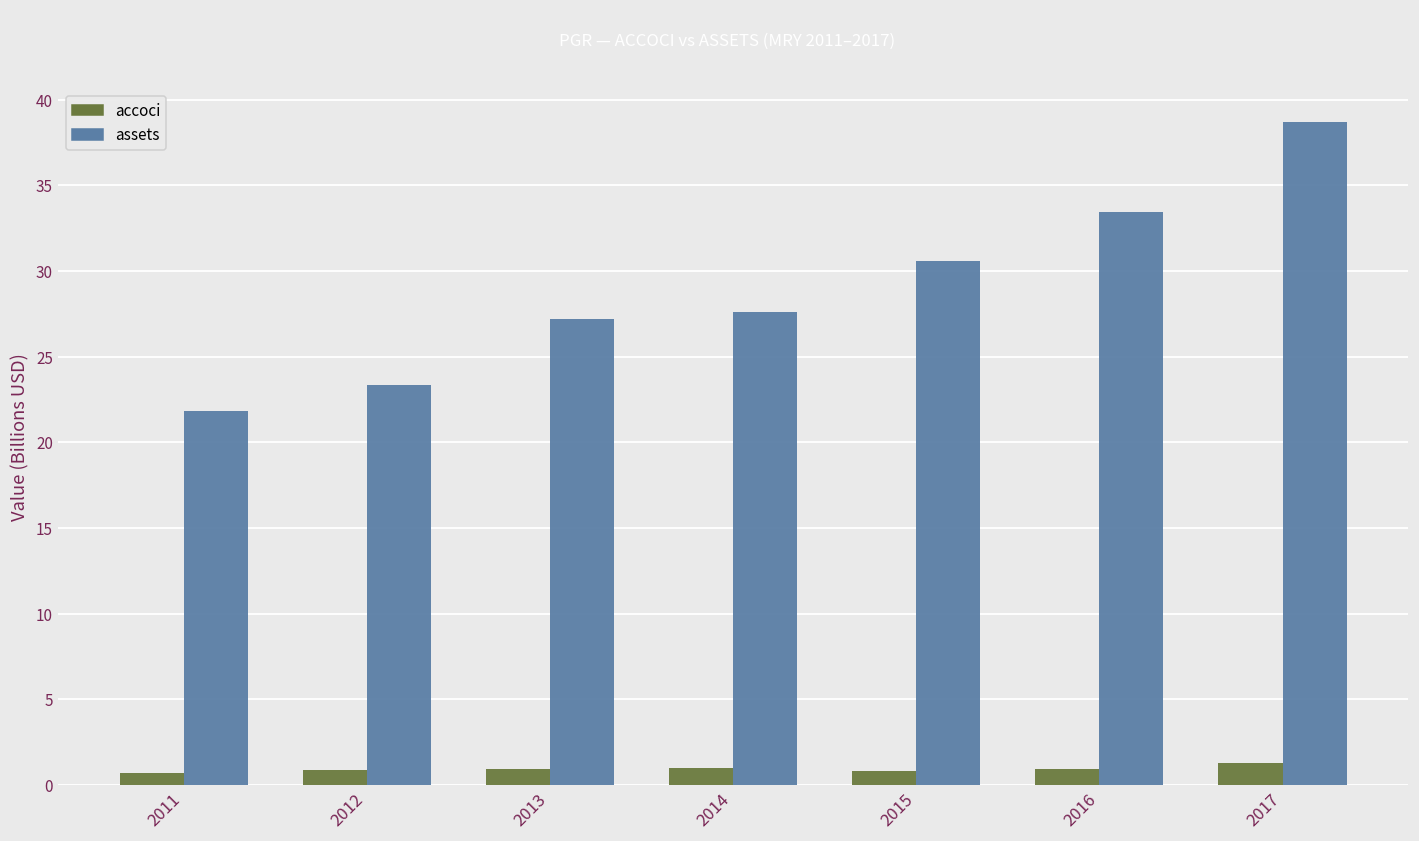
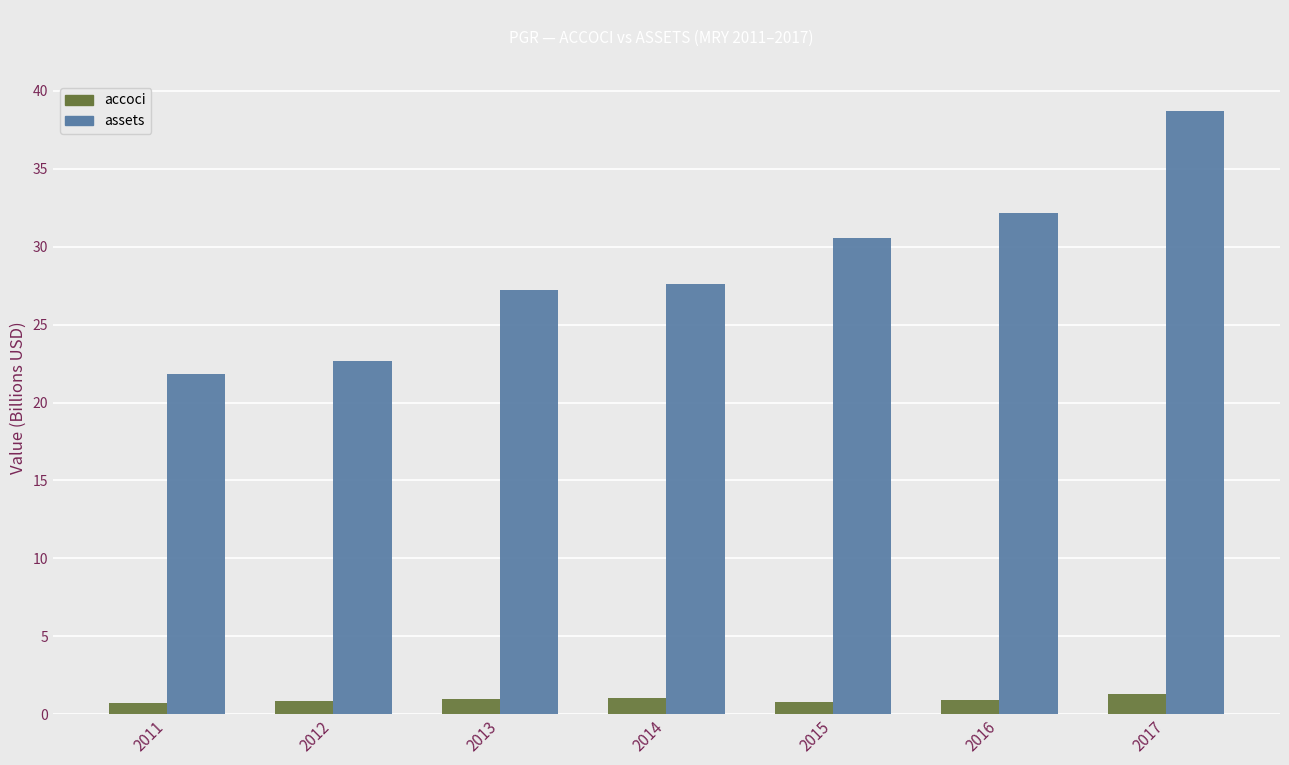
assets, 2012: 23.4 -> 22.7
assets, 2016: 33.4 -> 32.2
